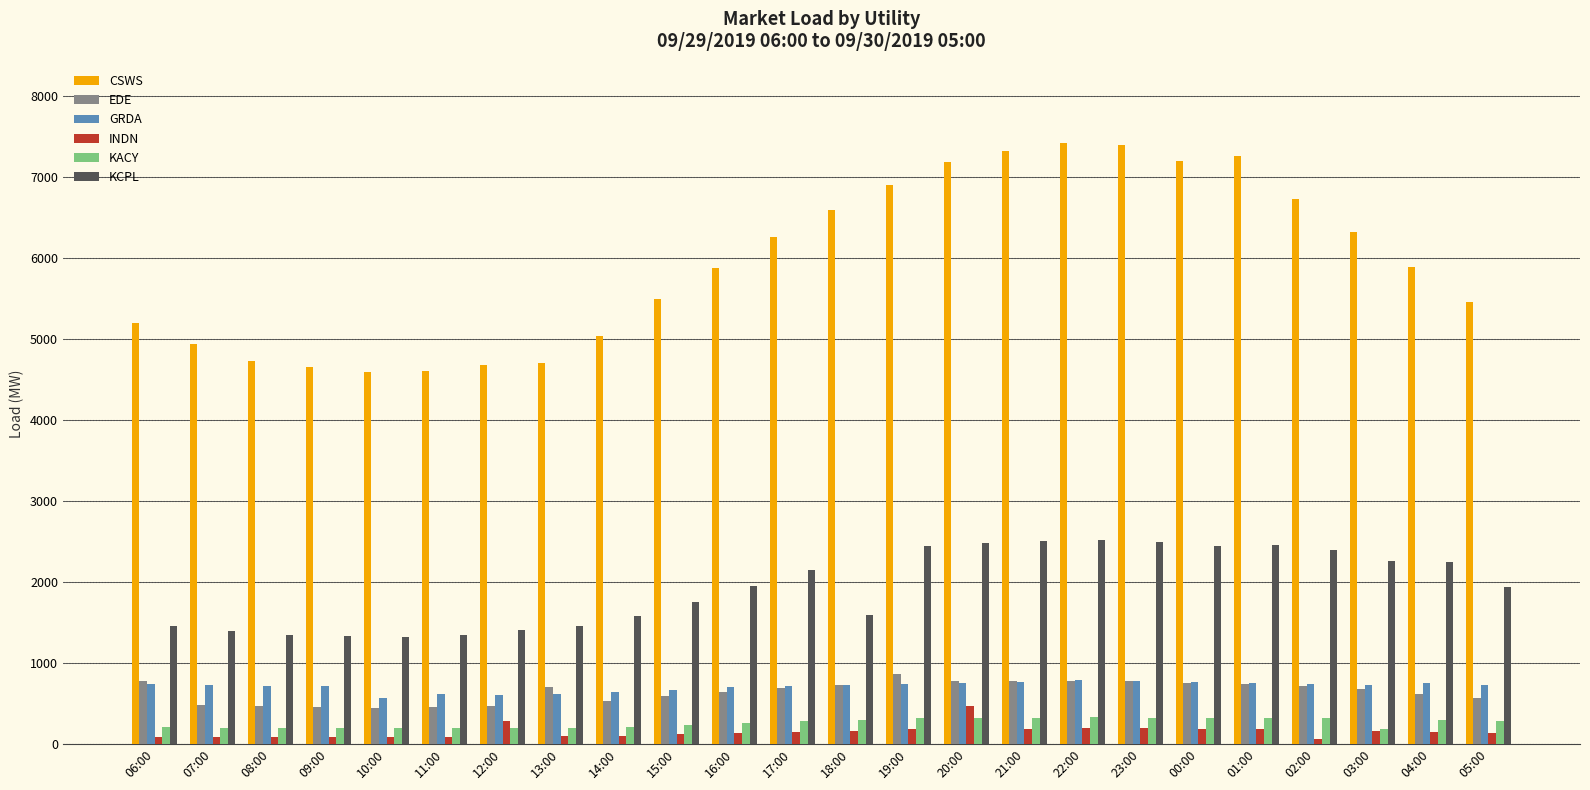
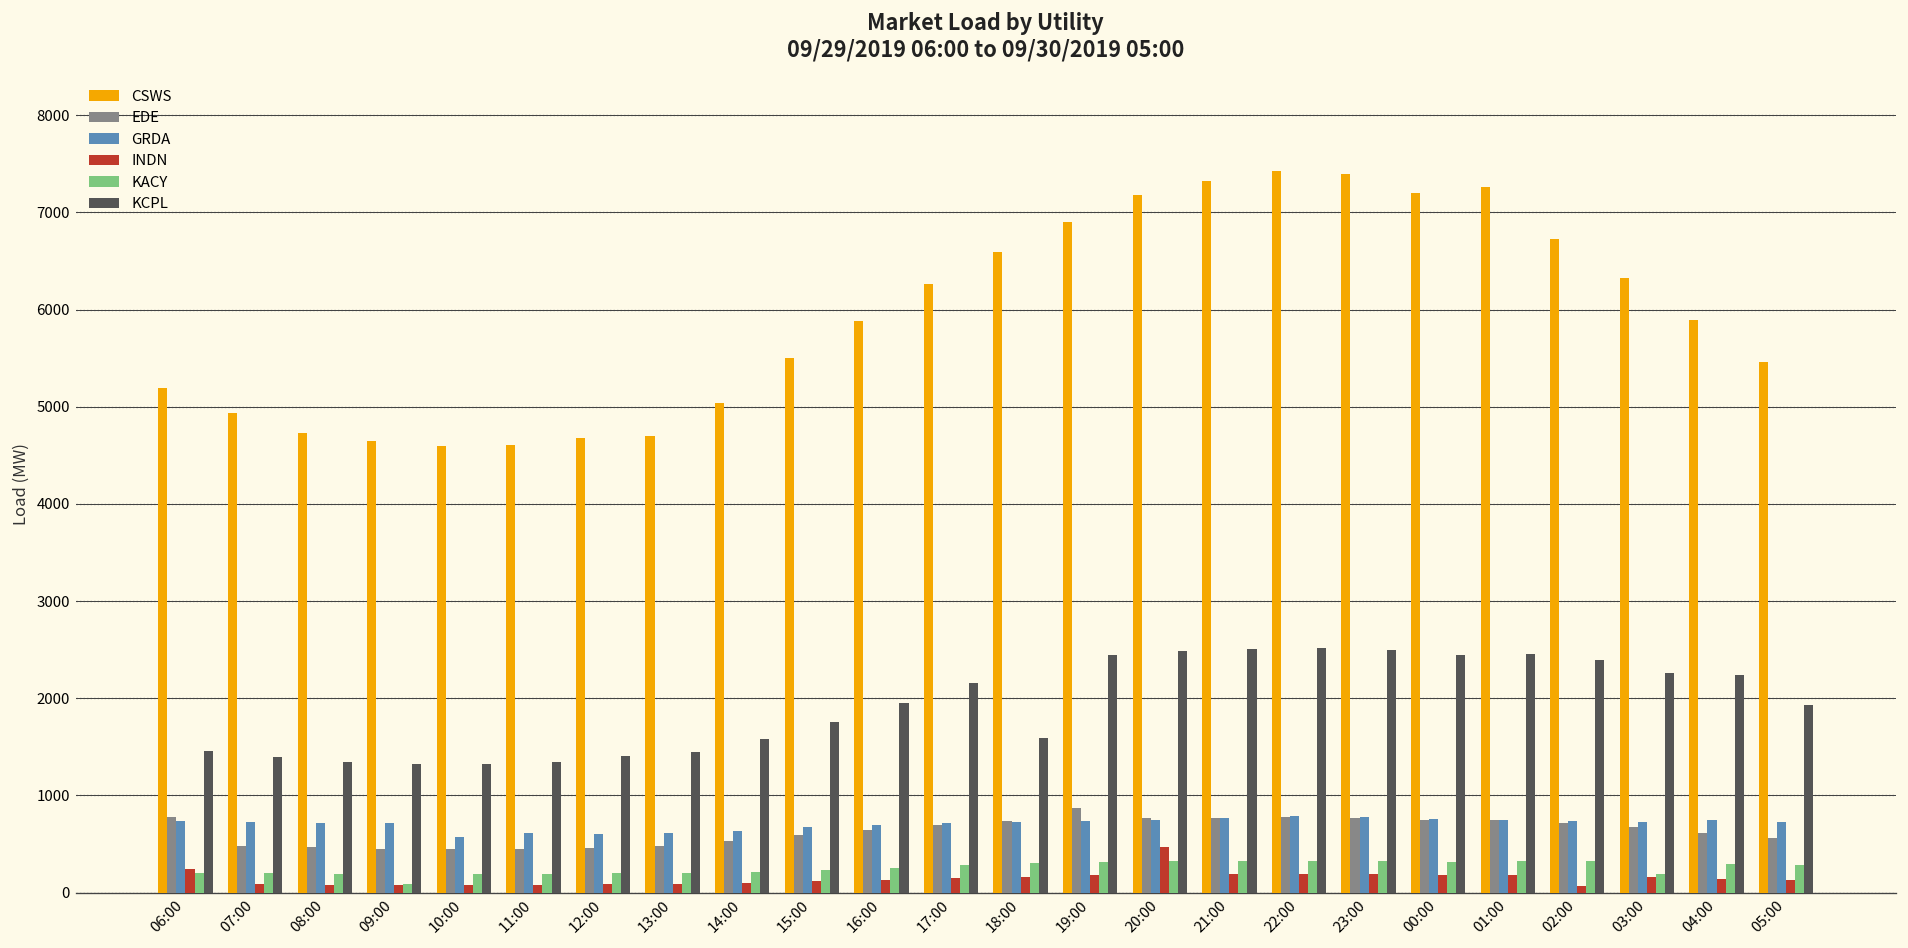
INDN, 06:00: 100 -> 200
KACY, 09:00: 200 -> 100
INDN, 12:00: 300 -> 100
EDE, 13:00: 700 -> 500
